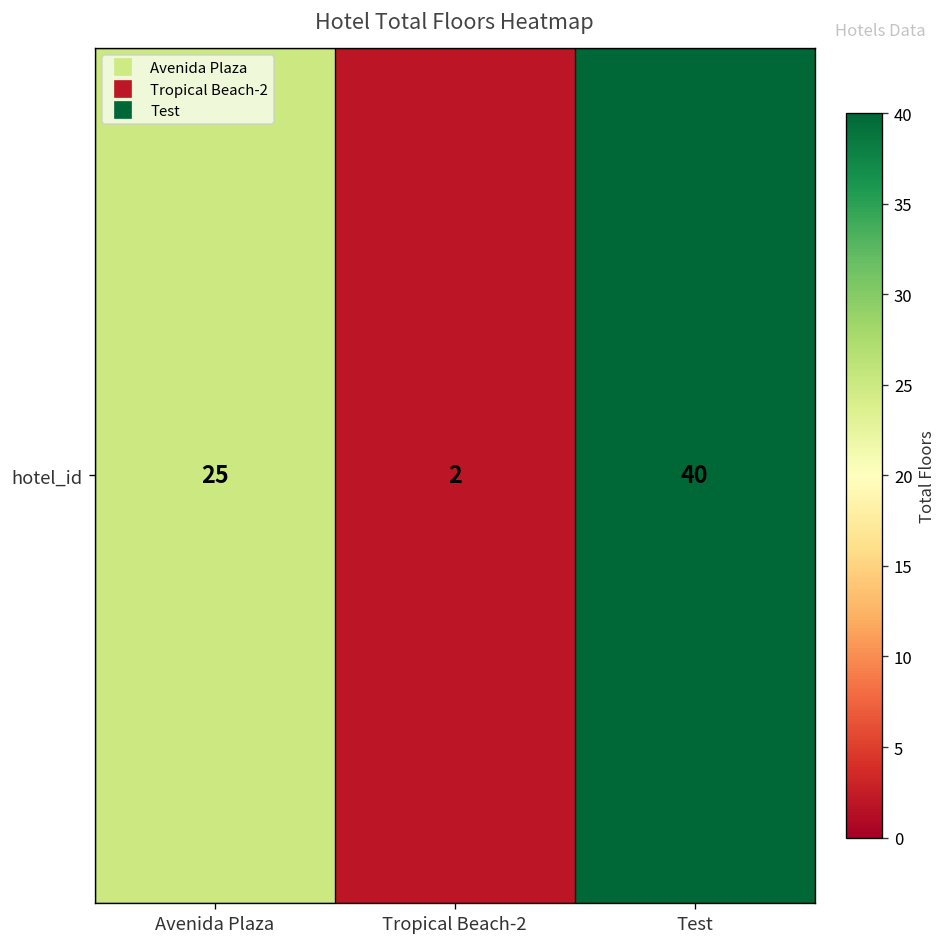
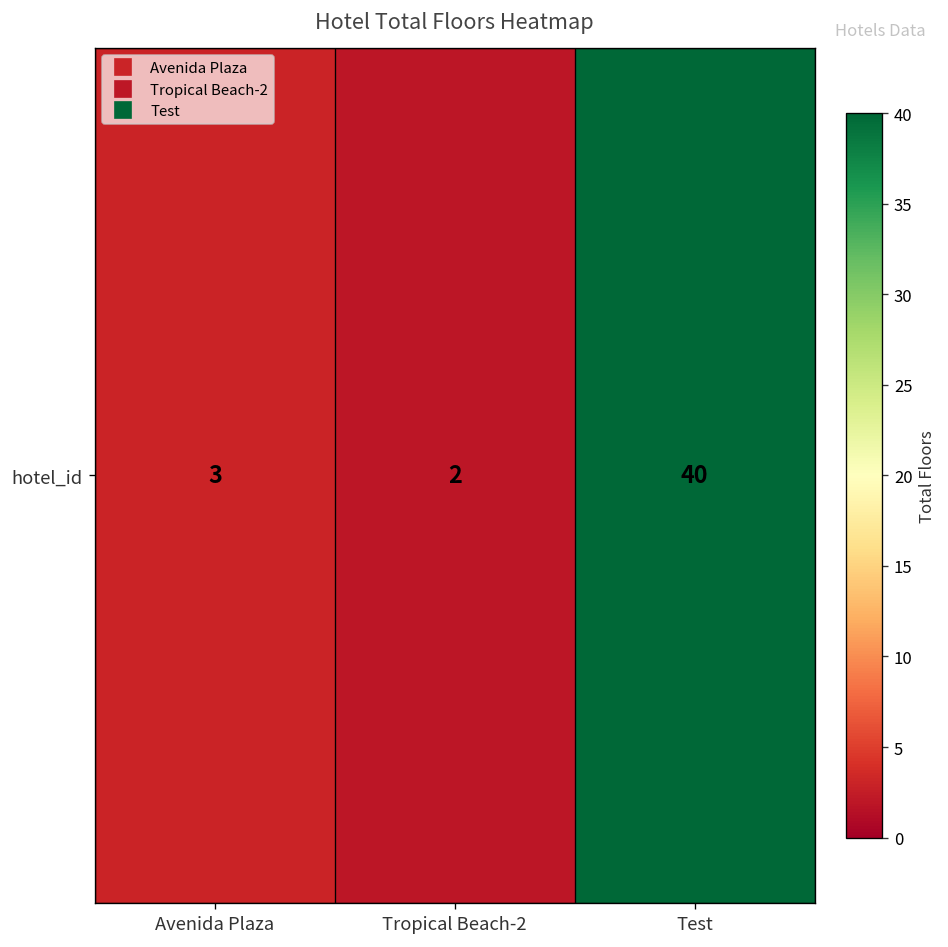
hotel_id, Avenida Plaza: 25 -> 3
